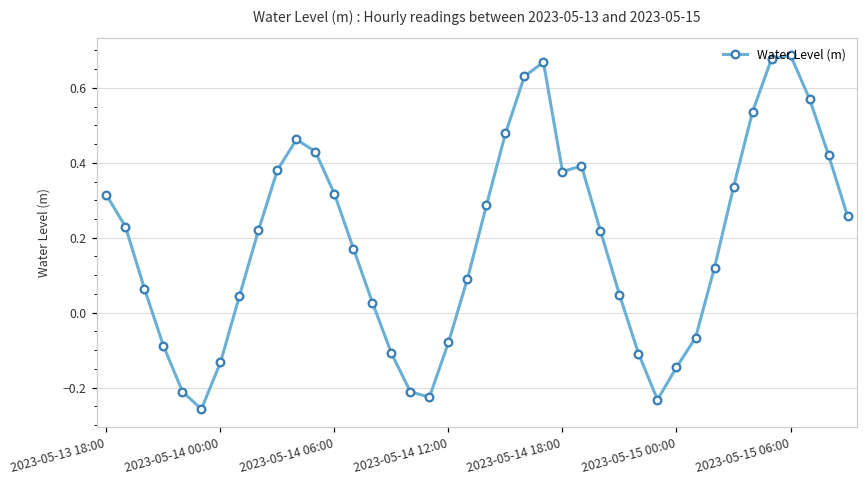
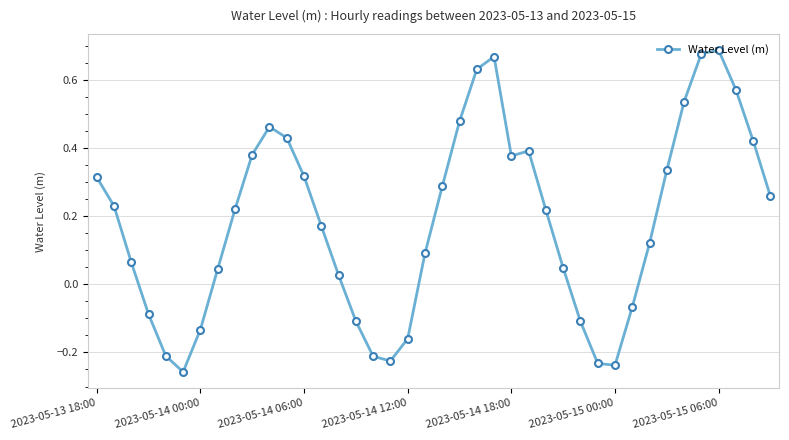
2023-05-14 12:00: -0.08 -> -0.16
2023-05-15 00:00: -0.15 -> -0.24
